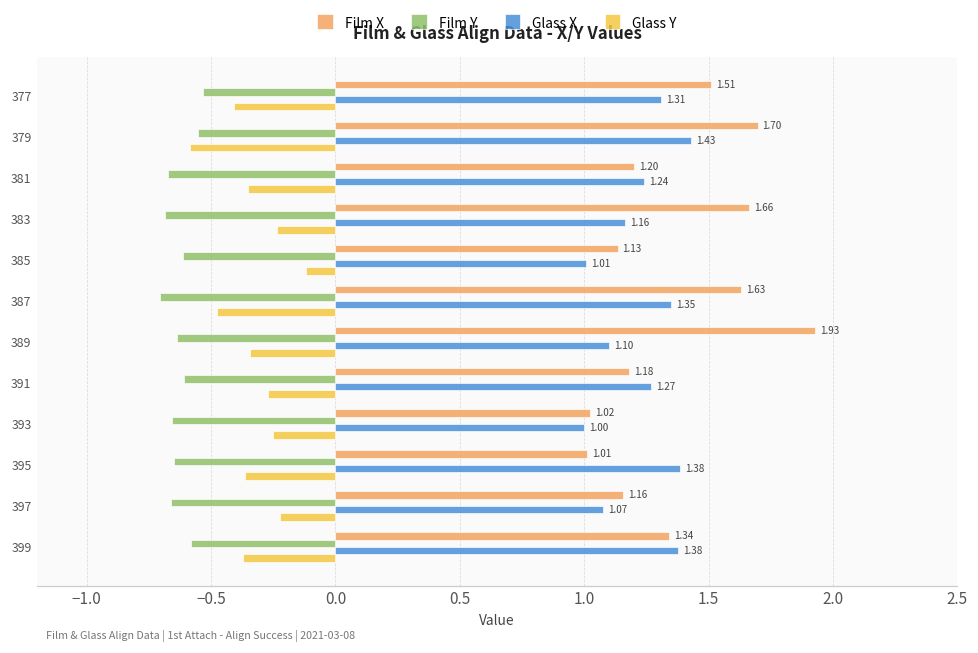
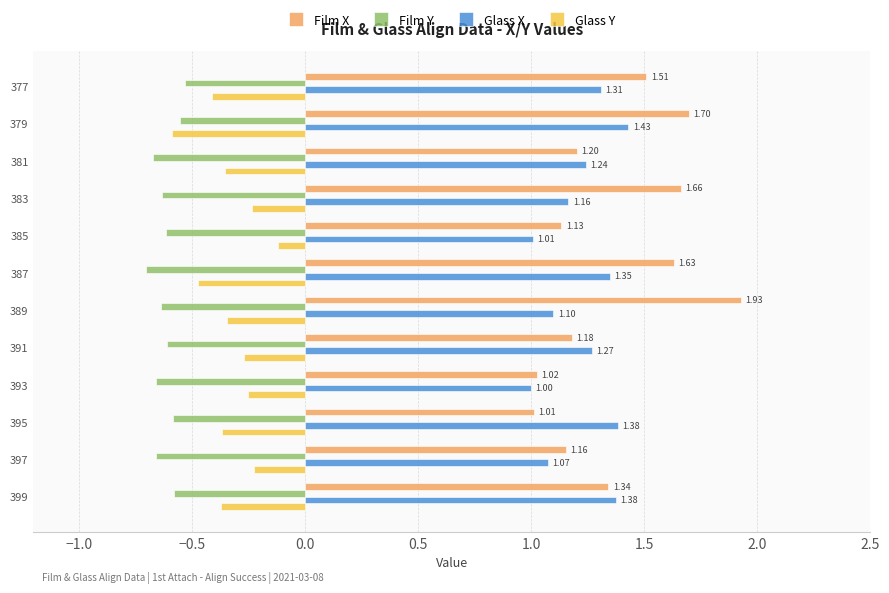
Film Y, 383: -0.68 -> -0.63
Film Y, 395: -0.65 -> -0.58
